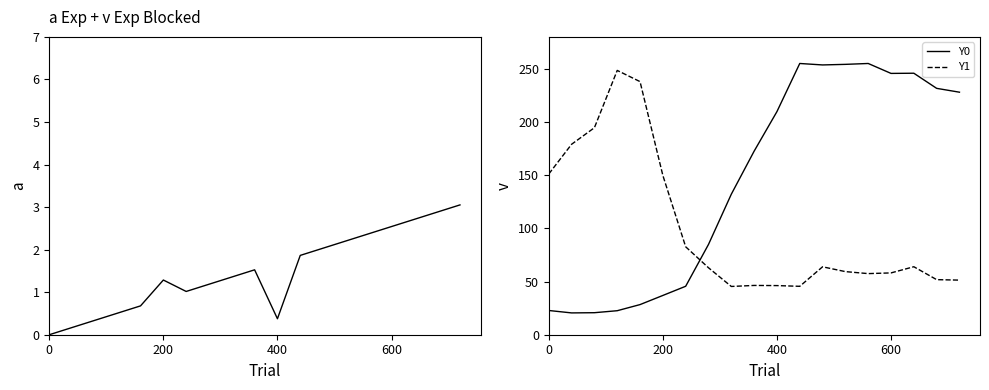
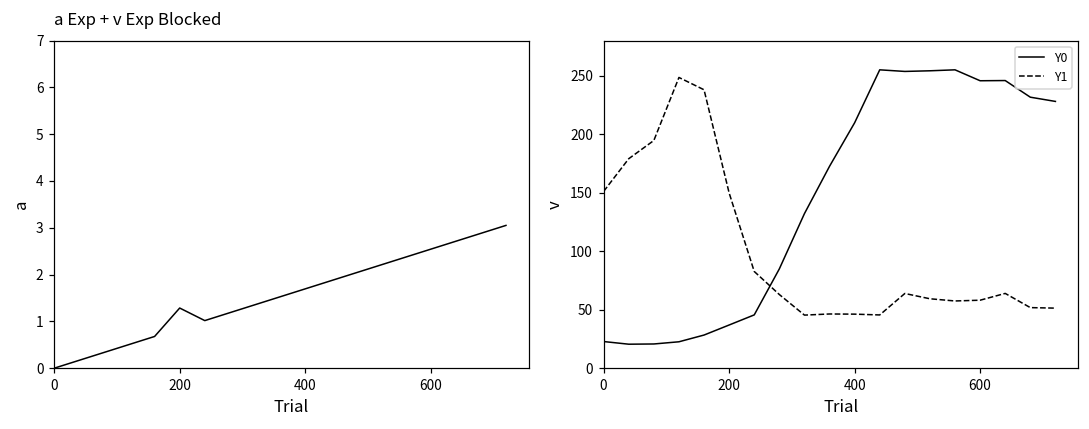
a Exp + v Exp Blocked, 400: 0.4 -> 1.7
